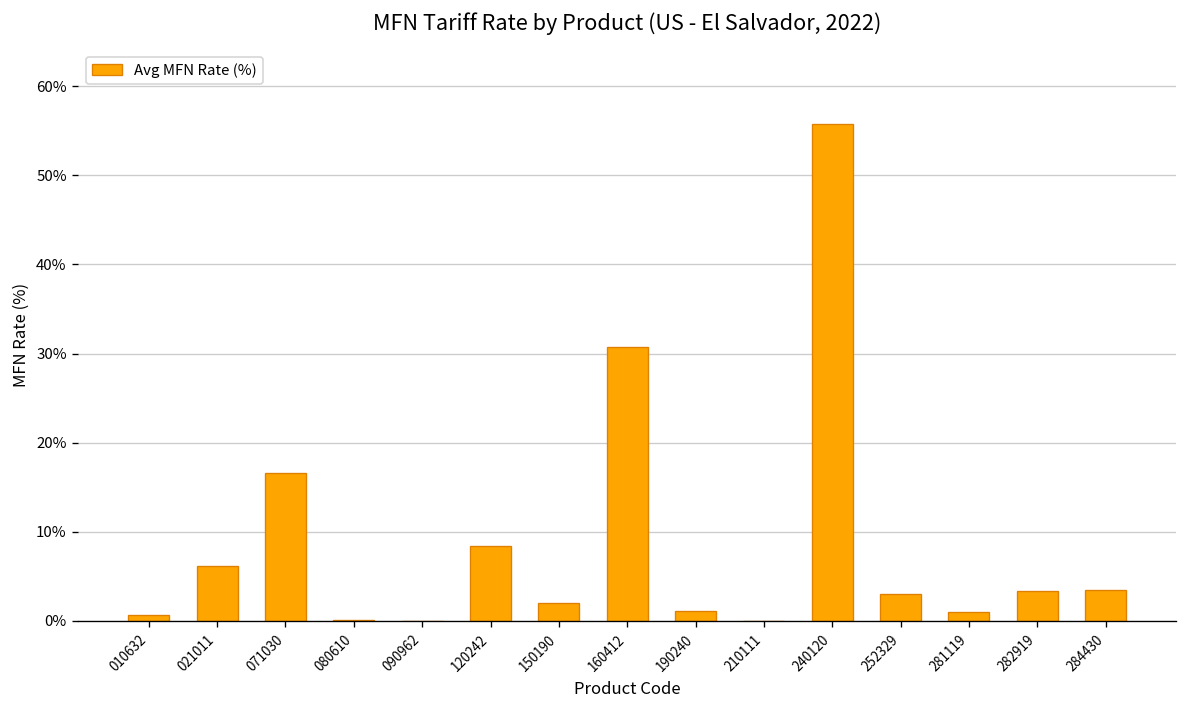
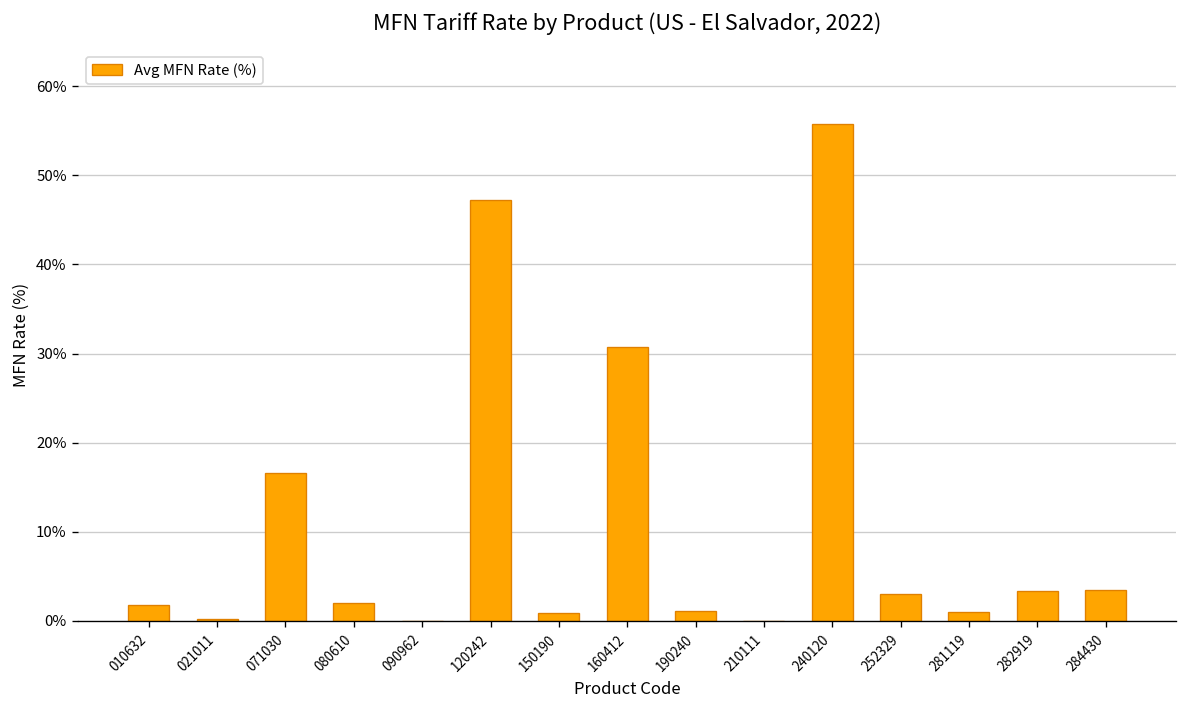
010632: 1% -> 2%
021011: 6% -> 0%
080610: 0% -> 2%
120242: 8% -> 47%
150190: 2% -> 1%
